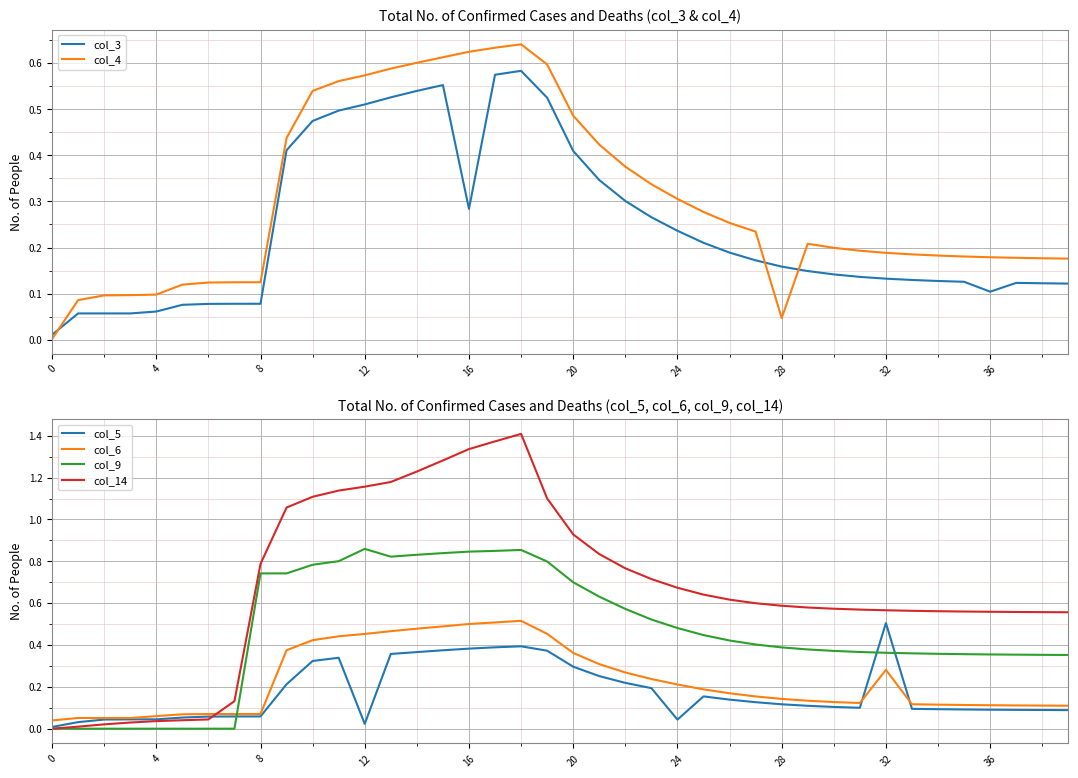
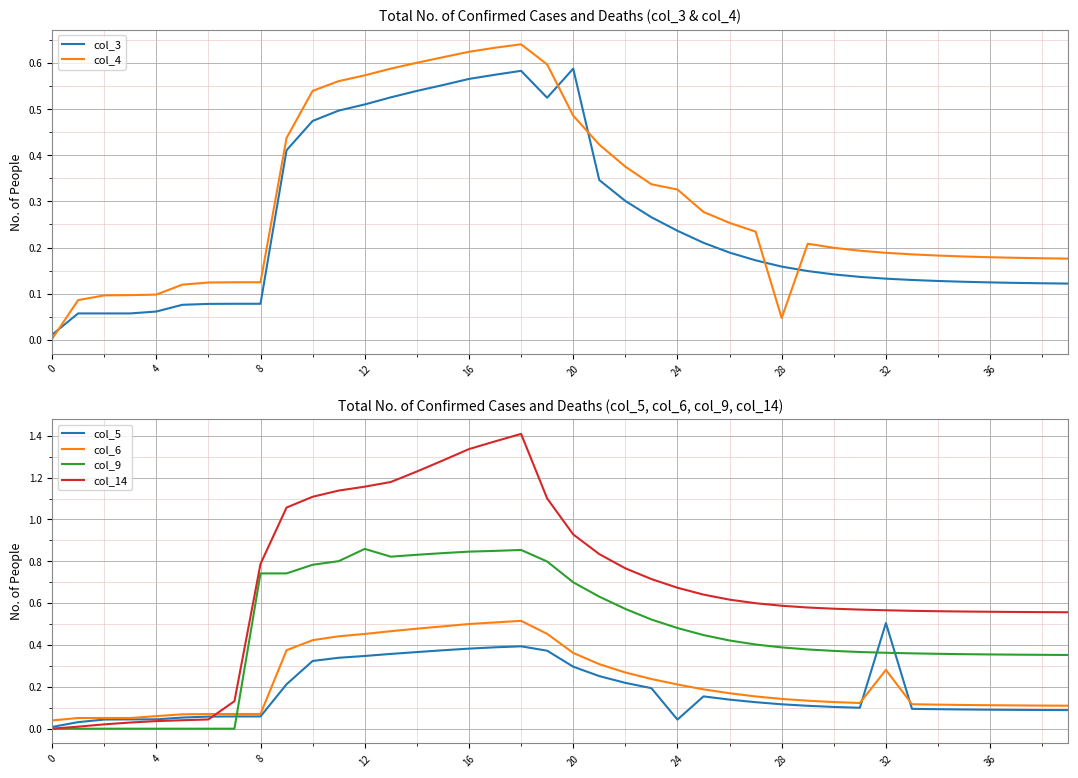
Total No. of Confirmed Cases and Deaths (col_3 & col_4), col_3, 16: 0.28 -> 0.57
Total No. of Confirmed Cases and Deaths (col_3 & col_4), col_3, 20: 0.41 -> 0.59
Total No. of Confirmed Cases and Deaths (col_3 & col_4), col_4, 24: 0.31 -> 0.33
Total No. of Confirmed Cases and Deaths (col_3 & col_4), col_3, 36: 0.10 -> 0.12
Total No. of Confirmed Cases and Deaths (col_5, col_6, col_9, col_14), col_5, 12: 0.02 -> 0.35
